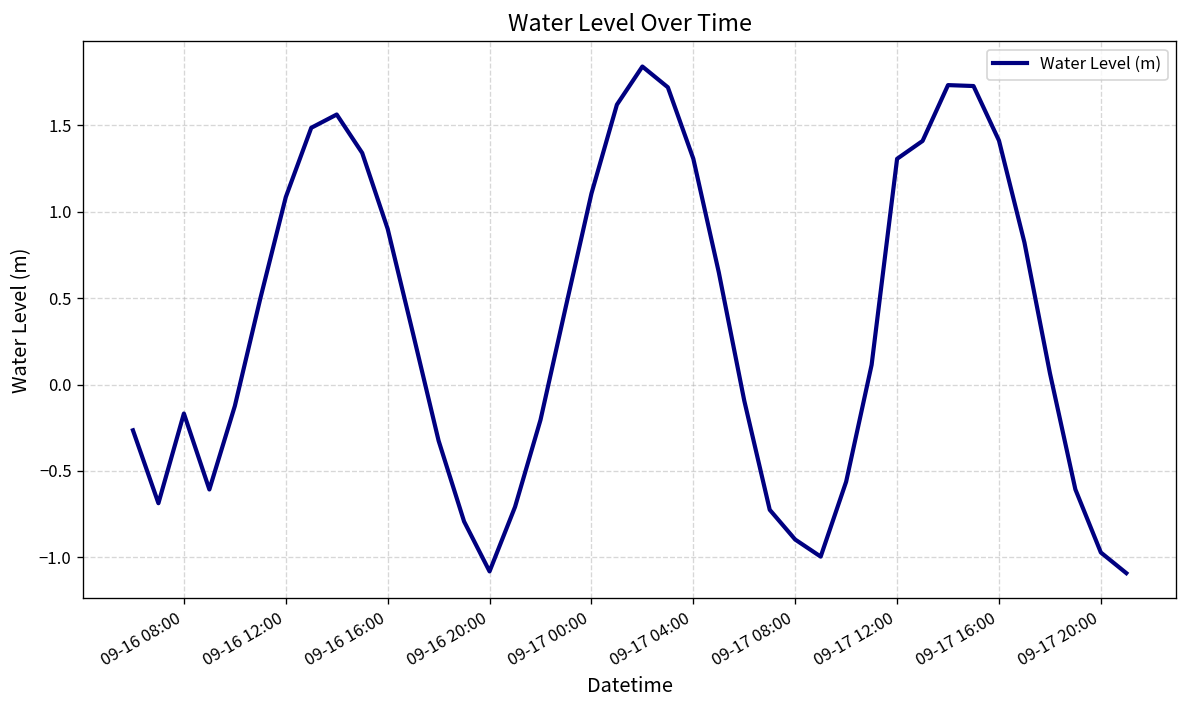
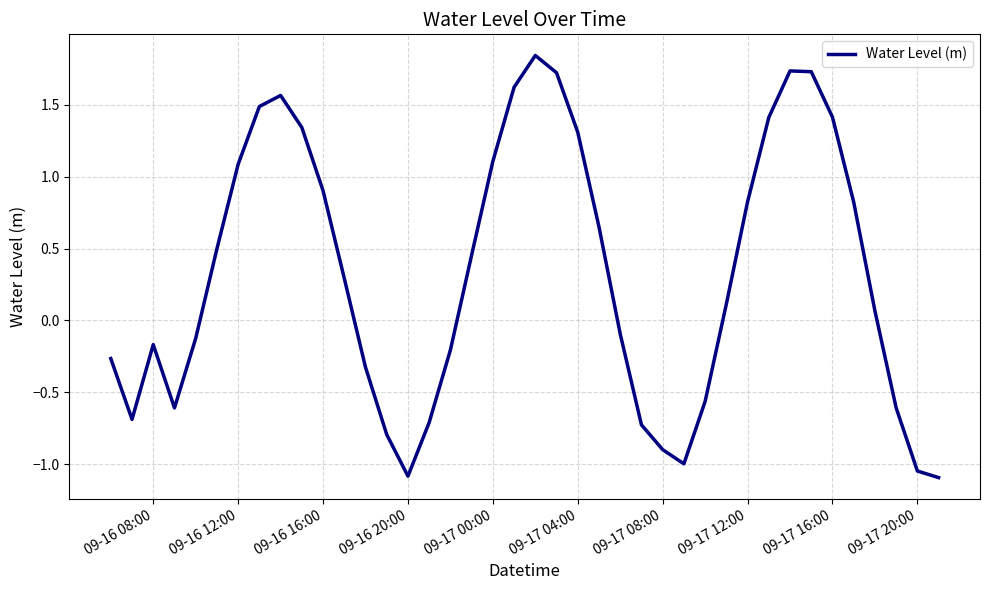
09-17 12:00: 1.31 -> 0.82
09-17 20:00: -0.97 -> -1.05
